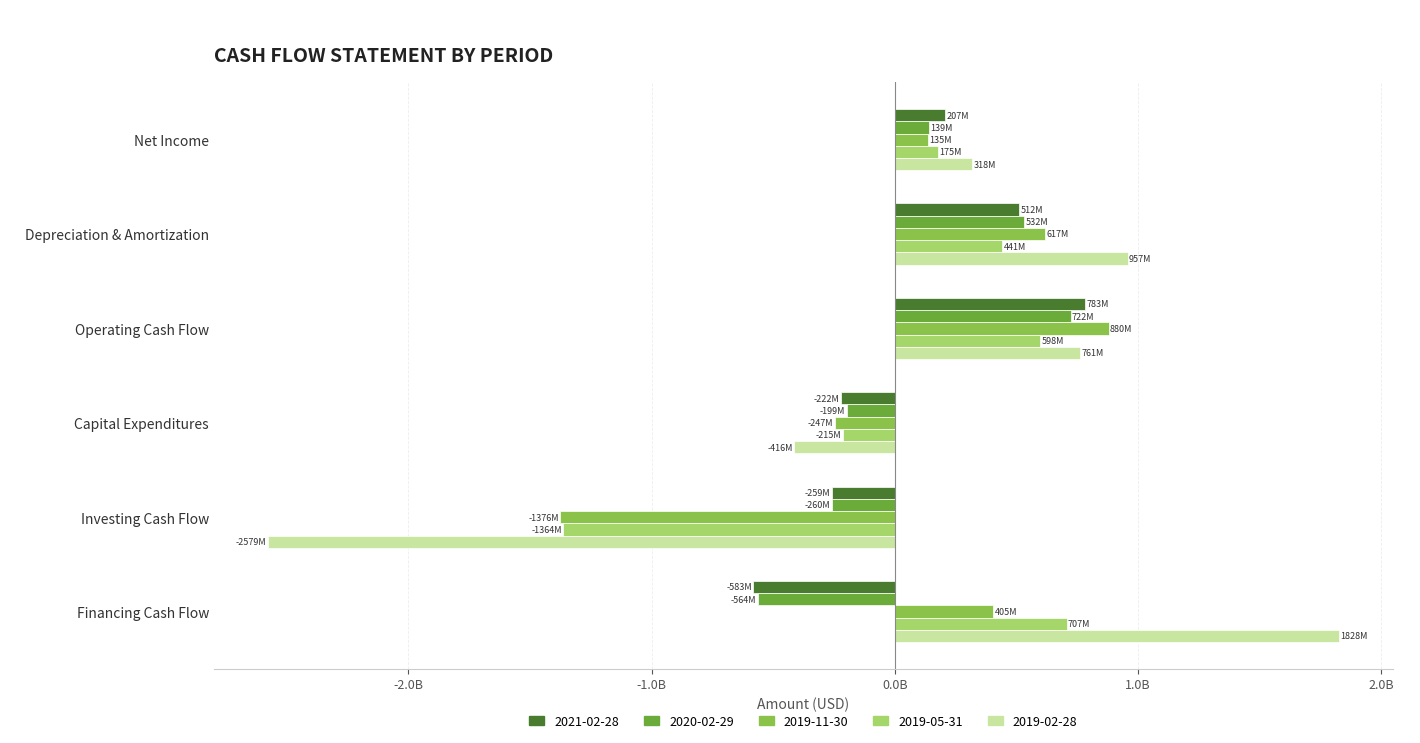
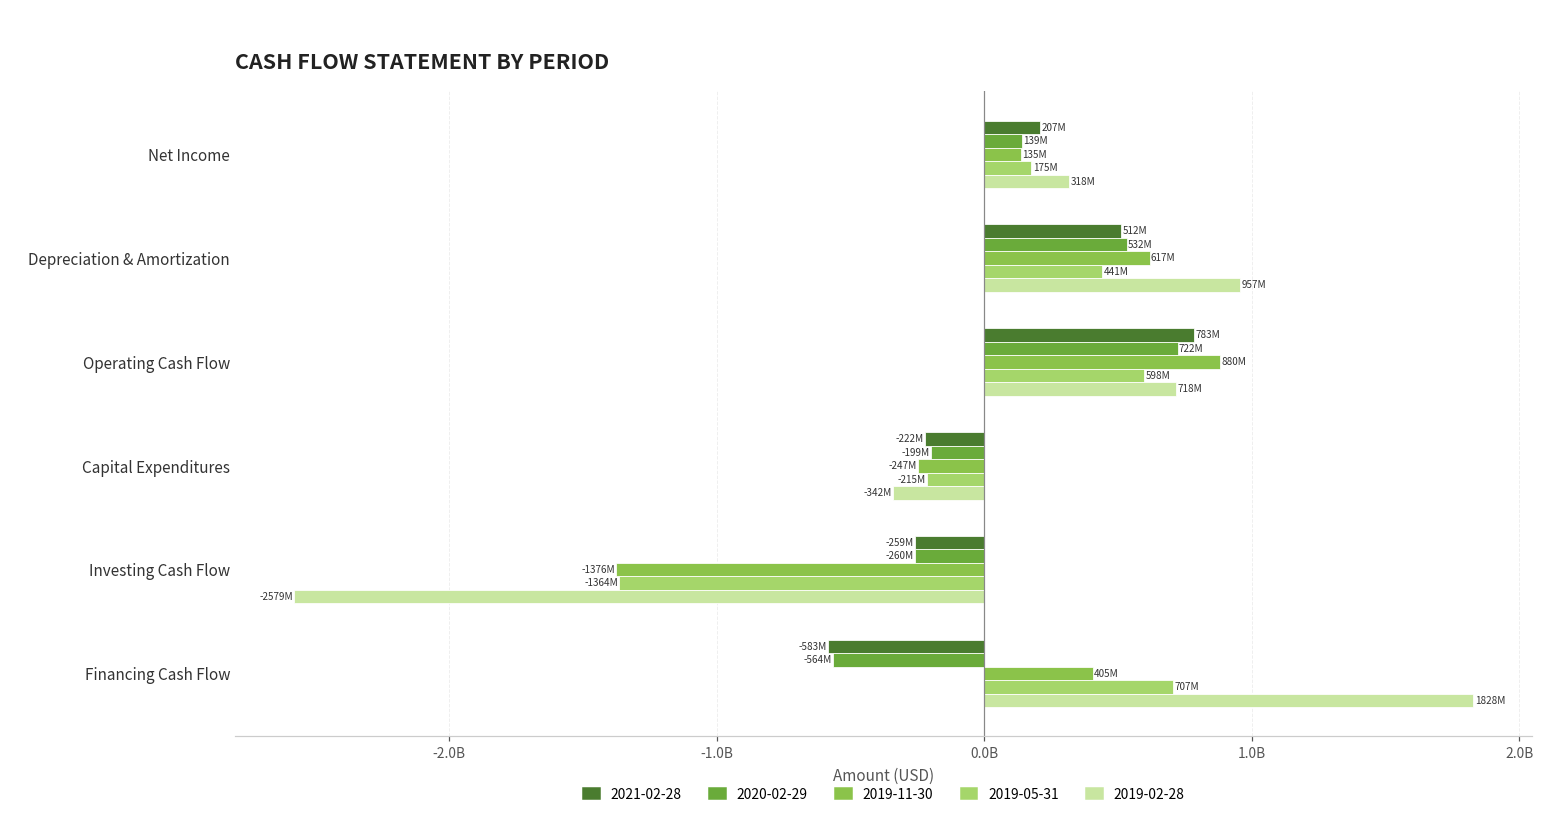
2019-02-28, Operating Cash Flow: 761M -> 718M
2019-02-28, Capital Expenditures: -416M -> -342M
